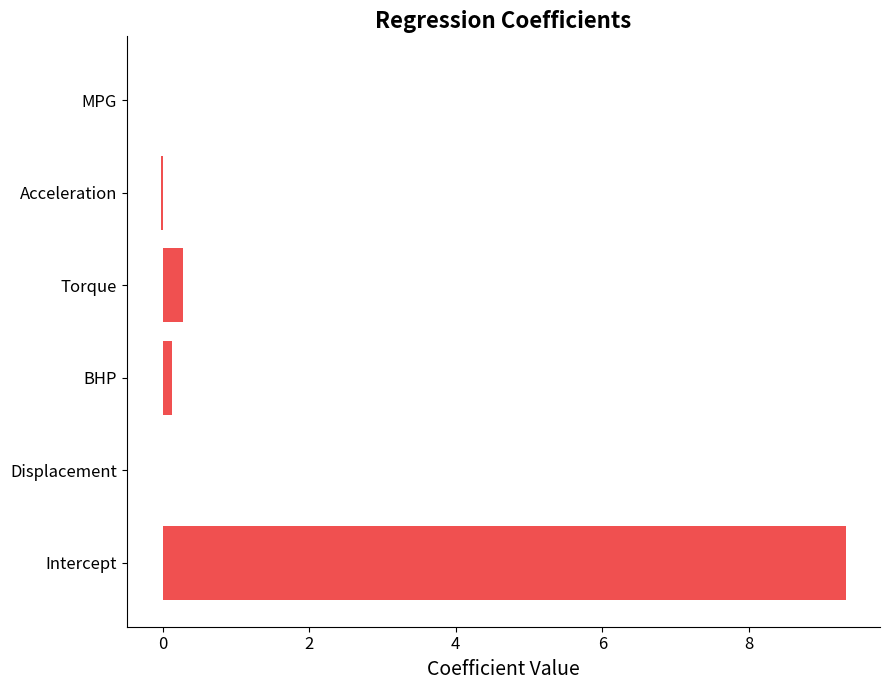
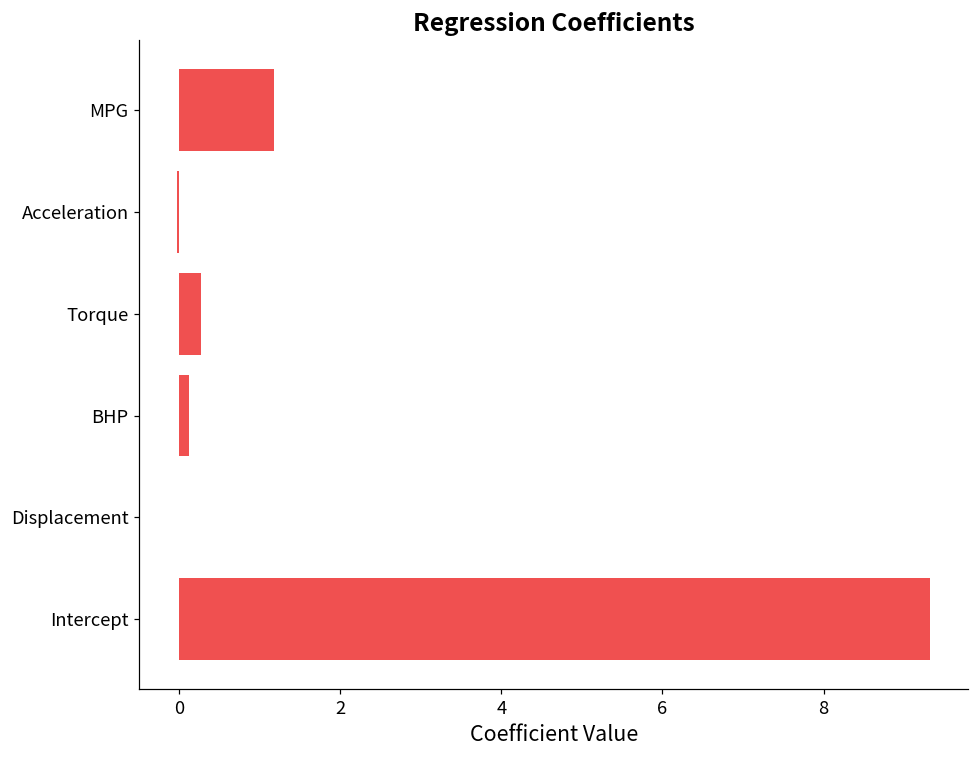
MPG: 0.0 -> 1.2
